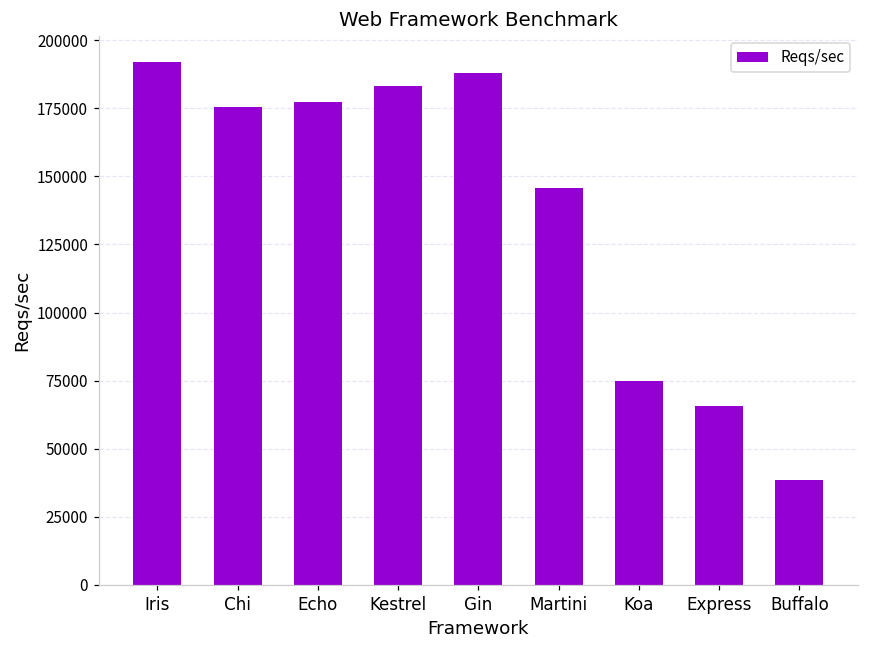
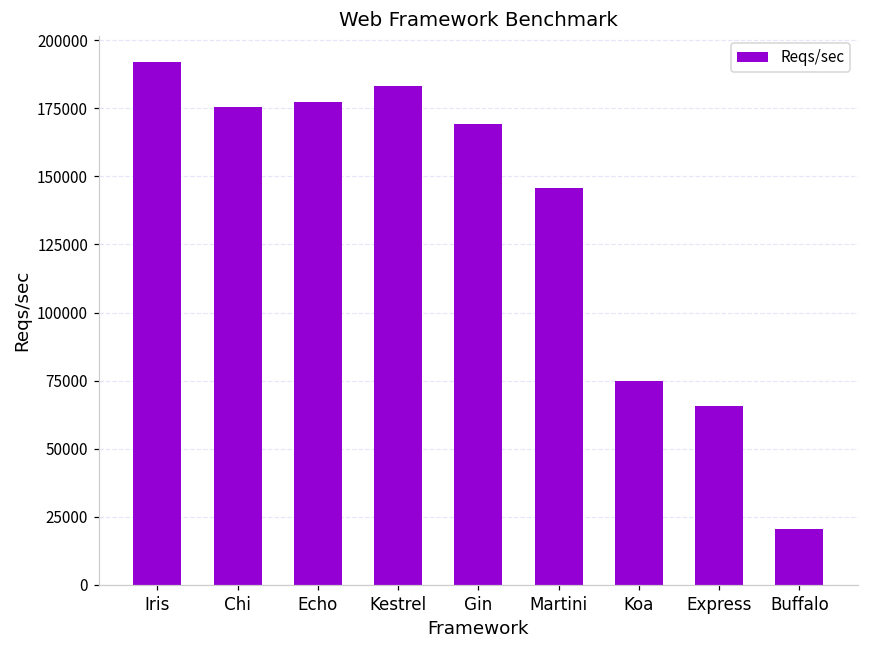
Gin: 188000 -> 169000
Buffalo: 39000 -> 21000
